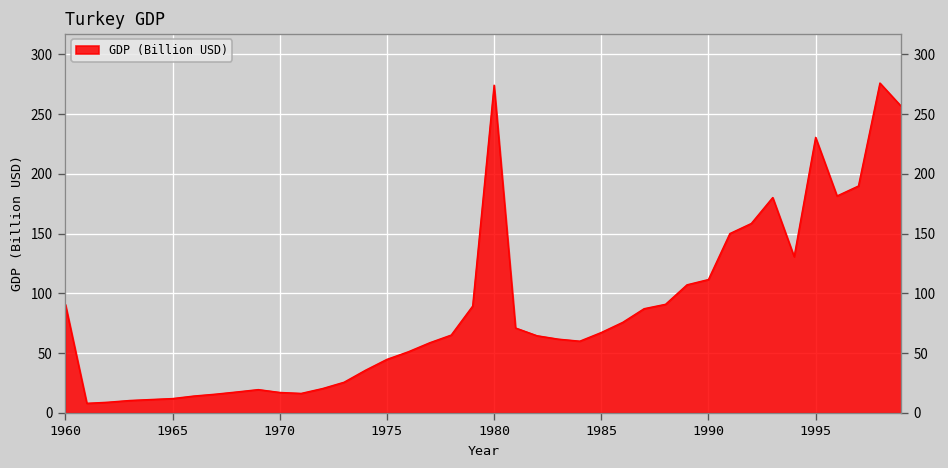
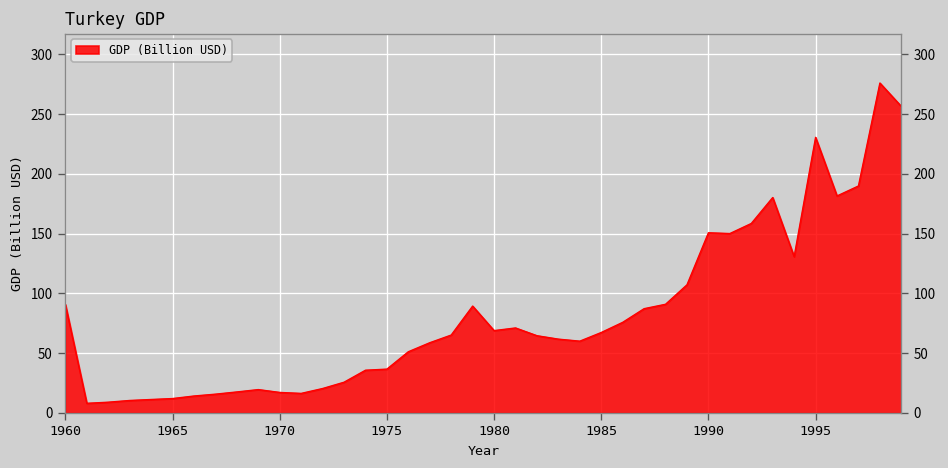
1975: 45 -> 37
1980: 270 -> 70
1990: 110 -> 150
